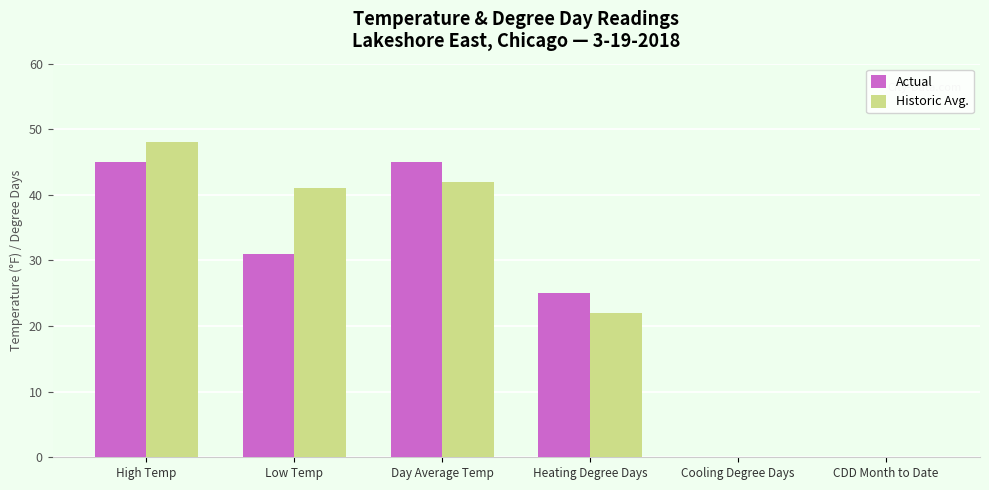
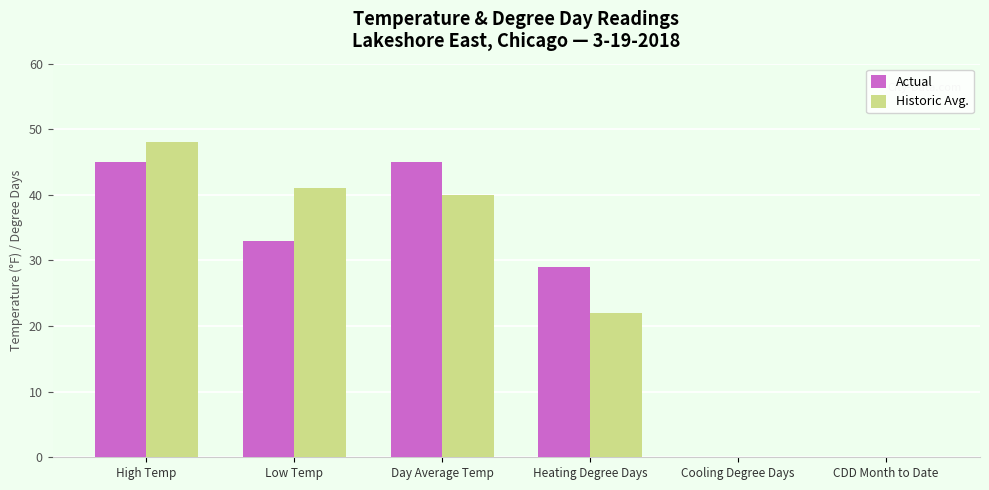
Actual, Low Temp: 31 -> 33
Historic Avg., Day Average Temp: 42 -> 40
Actual, Heating Degree Days: 25 -> 29
